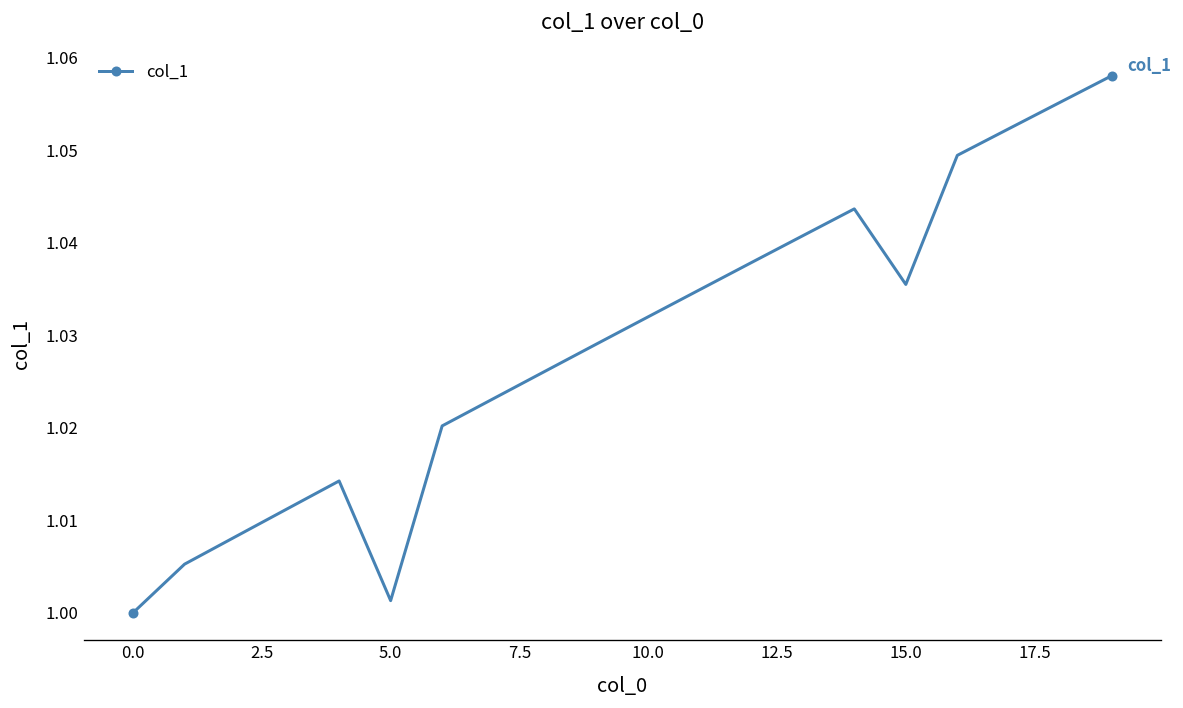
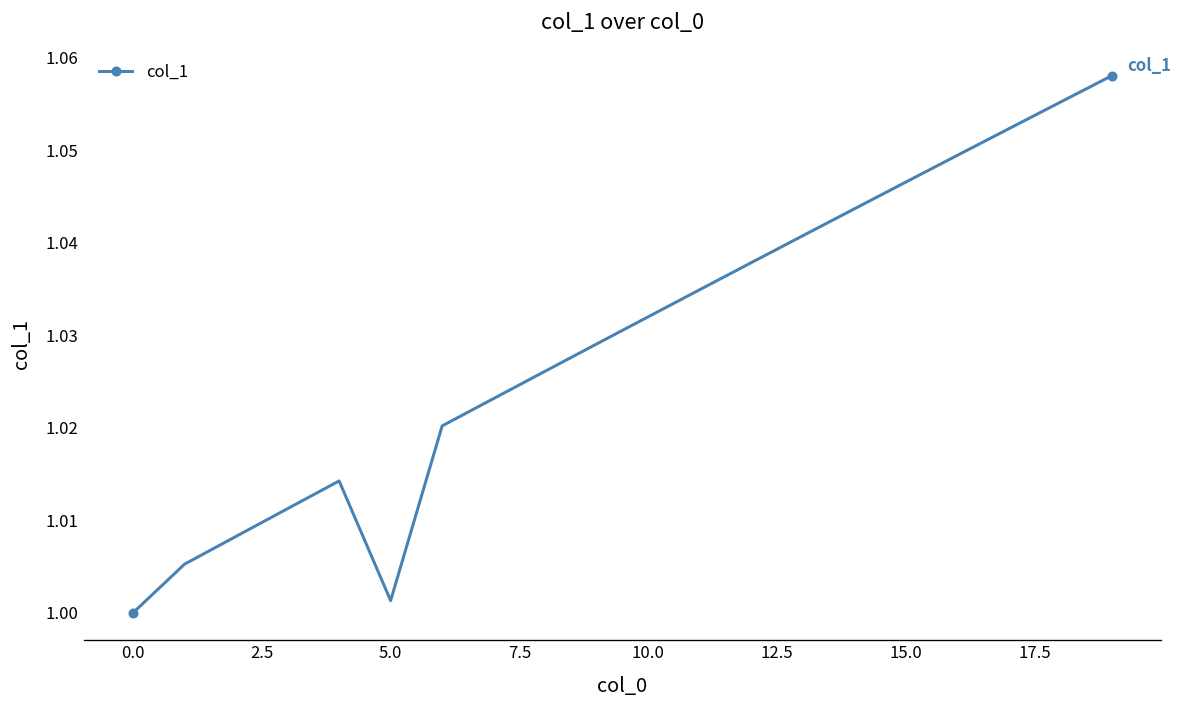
15.0: 1.035 -> 1.047
